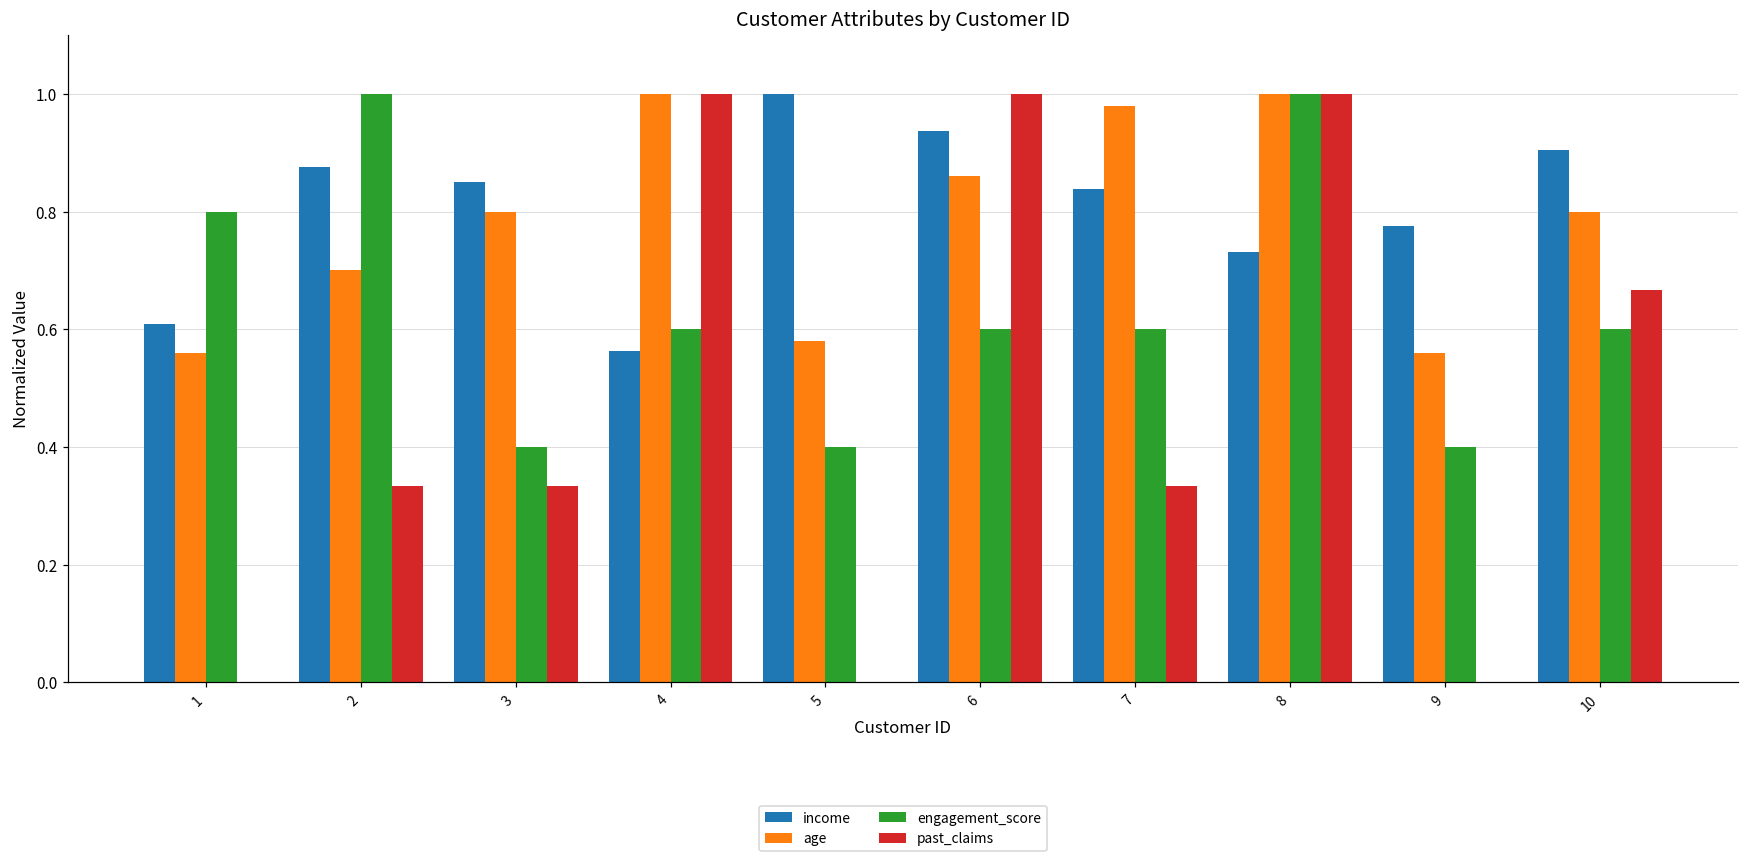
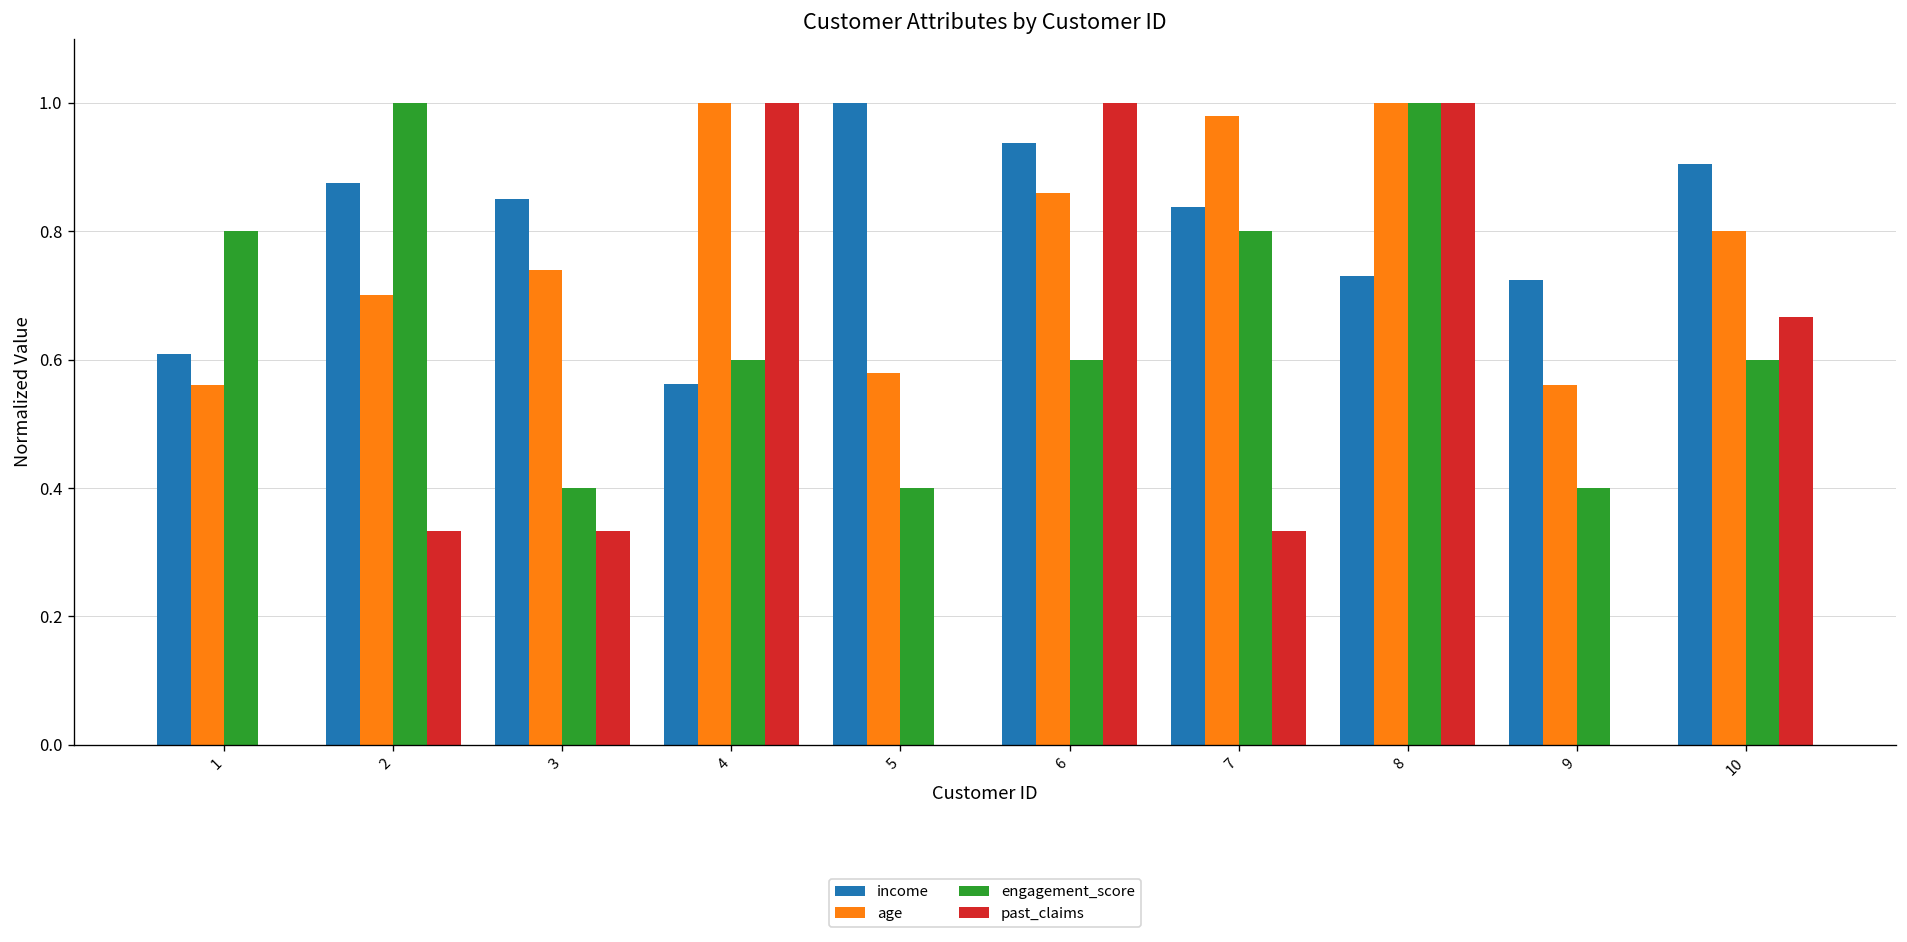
age, 3: 0.80 -> 0.74
engagement_score, 7: 0.60 -> 0.80
income, 9: 0.78 -> 0.72
